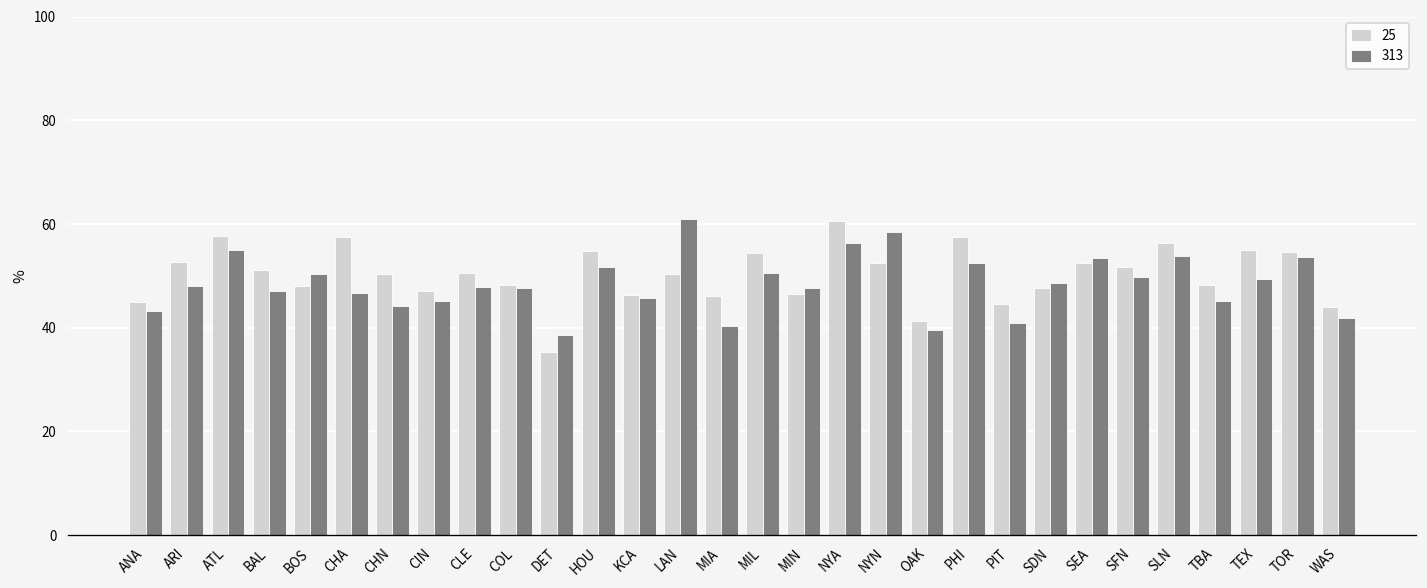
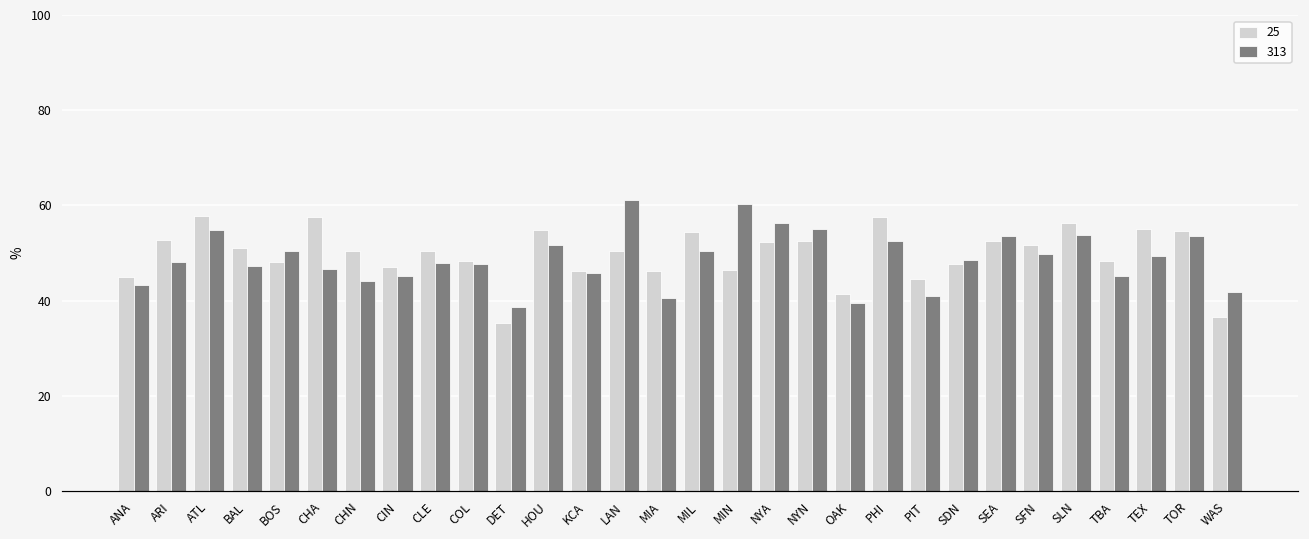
313, MIN: 48 -> 60
25, NYA: 61 -> 52
313, NYN: 58 -> 55
25, WAS: 44 -> 37
